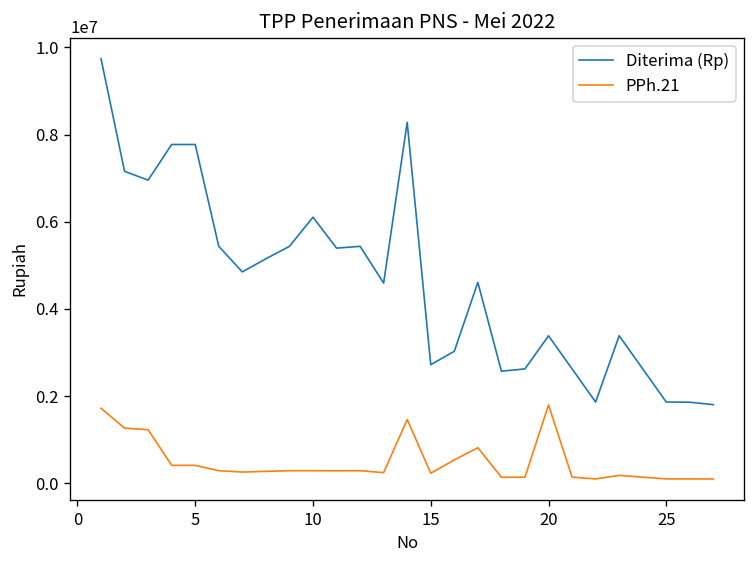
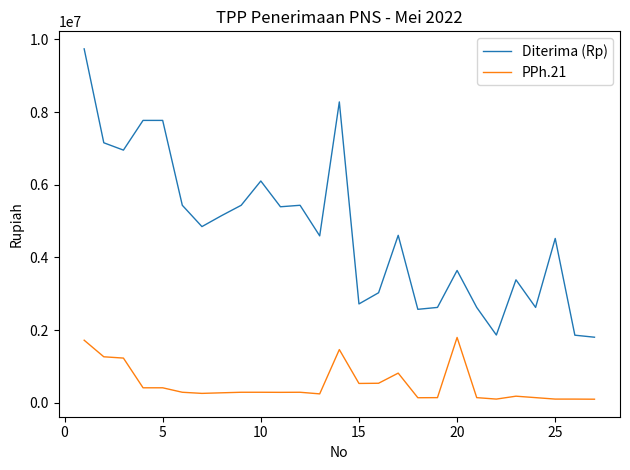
PPh.21, 15: 200000 -> 500000
Diterima (Rp), 20: 3400000 -> 3600000
Diterima (Rp), 25: 1900000 -> 4500000
